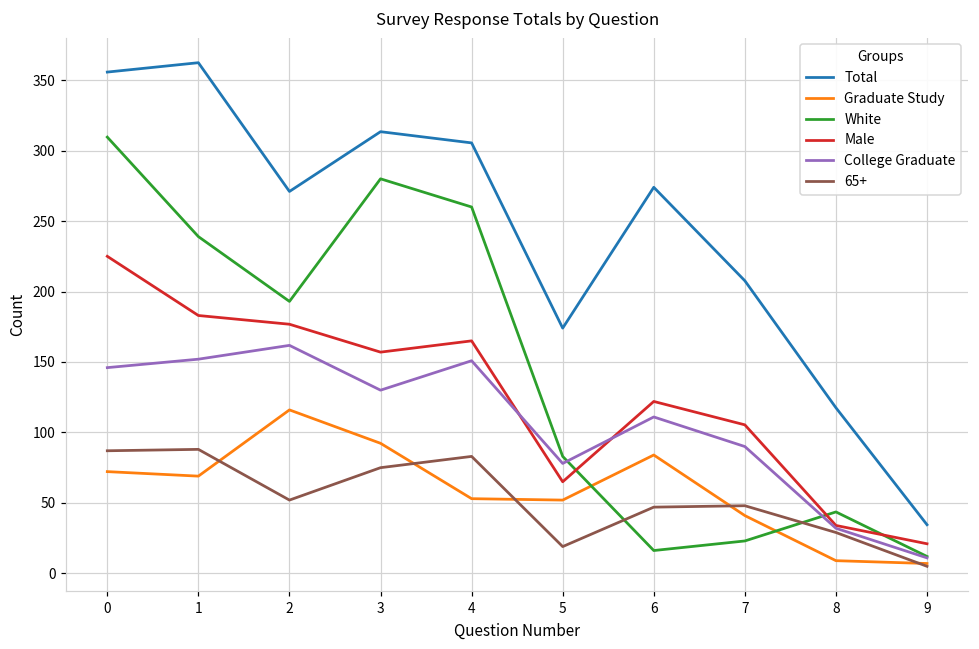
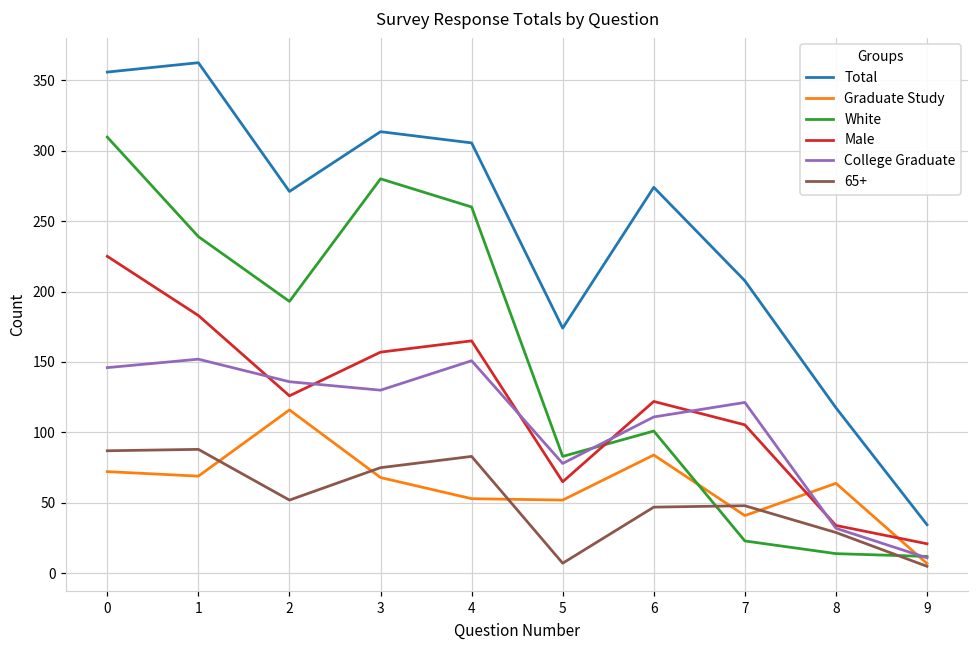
Male, 2: 177 -> 126
College Graduate, 2: 162 -> 136
Graduate Study, 3: 92 -> 68
65+, 5: 19 -> 7
White, 6: 16 -> 101
College Graduate, 7: 90 -> 121
Graduate Study, 8: 9 -> 64
White, 8: 44 -> 14
